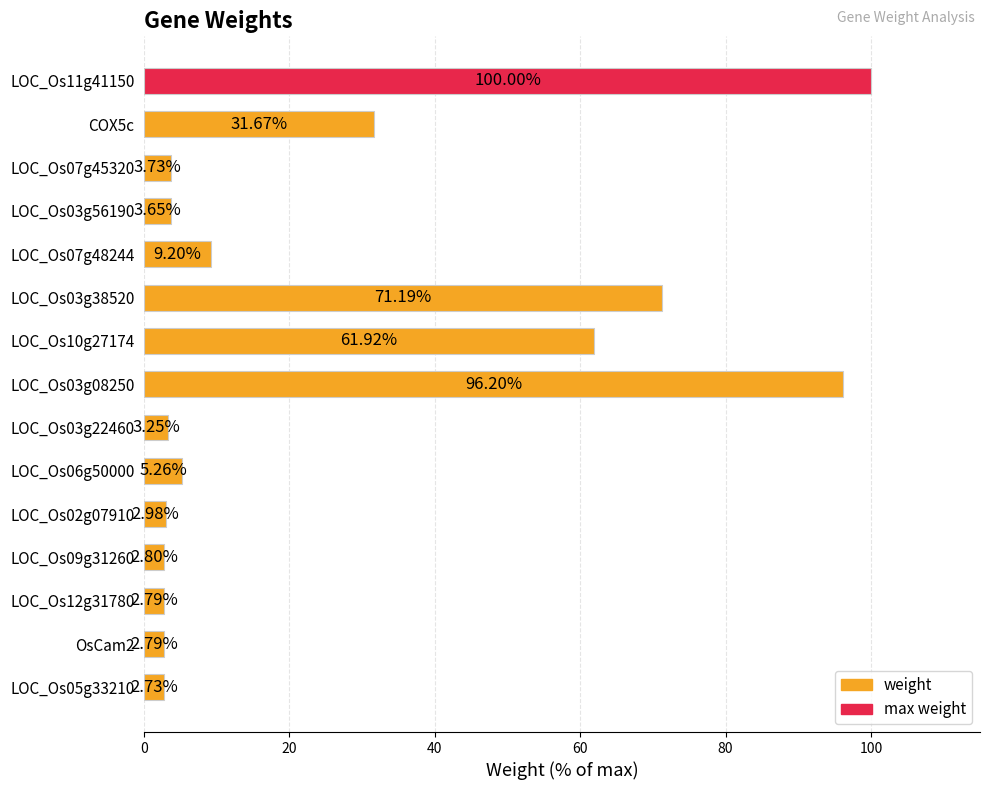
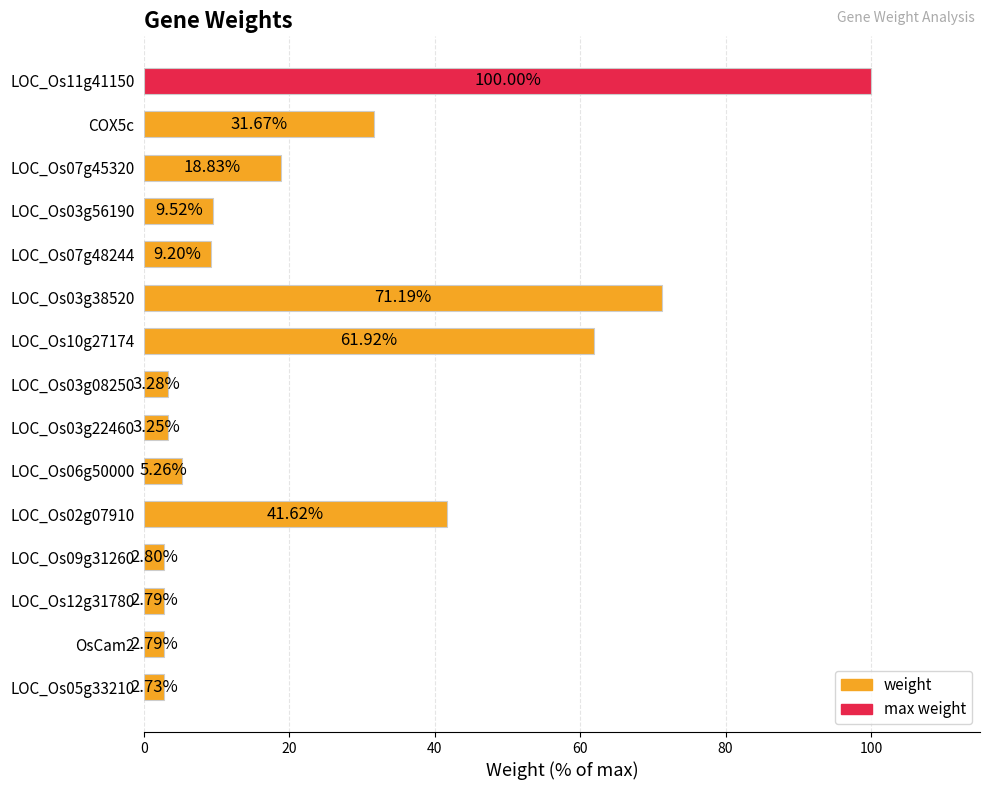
LOC_Os07g45320: 3.73% -> 18.83%
LOC_Os03g56190: 3.65% -> 9.52%
LOC_Os03g08250: 96.20% -> 3.28%
LOC_Os02g07910: 2.98% -> 41.62%
